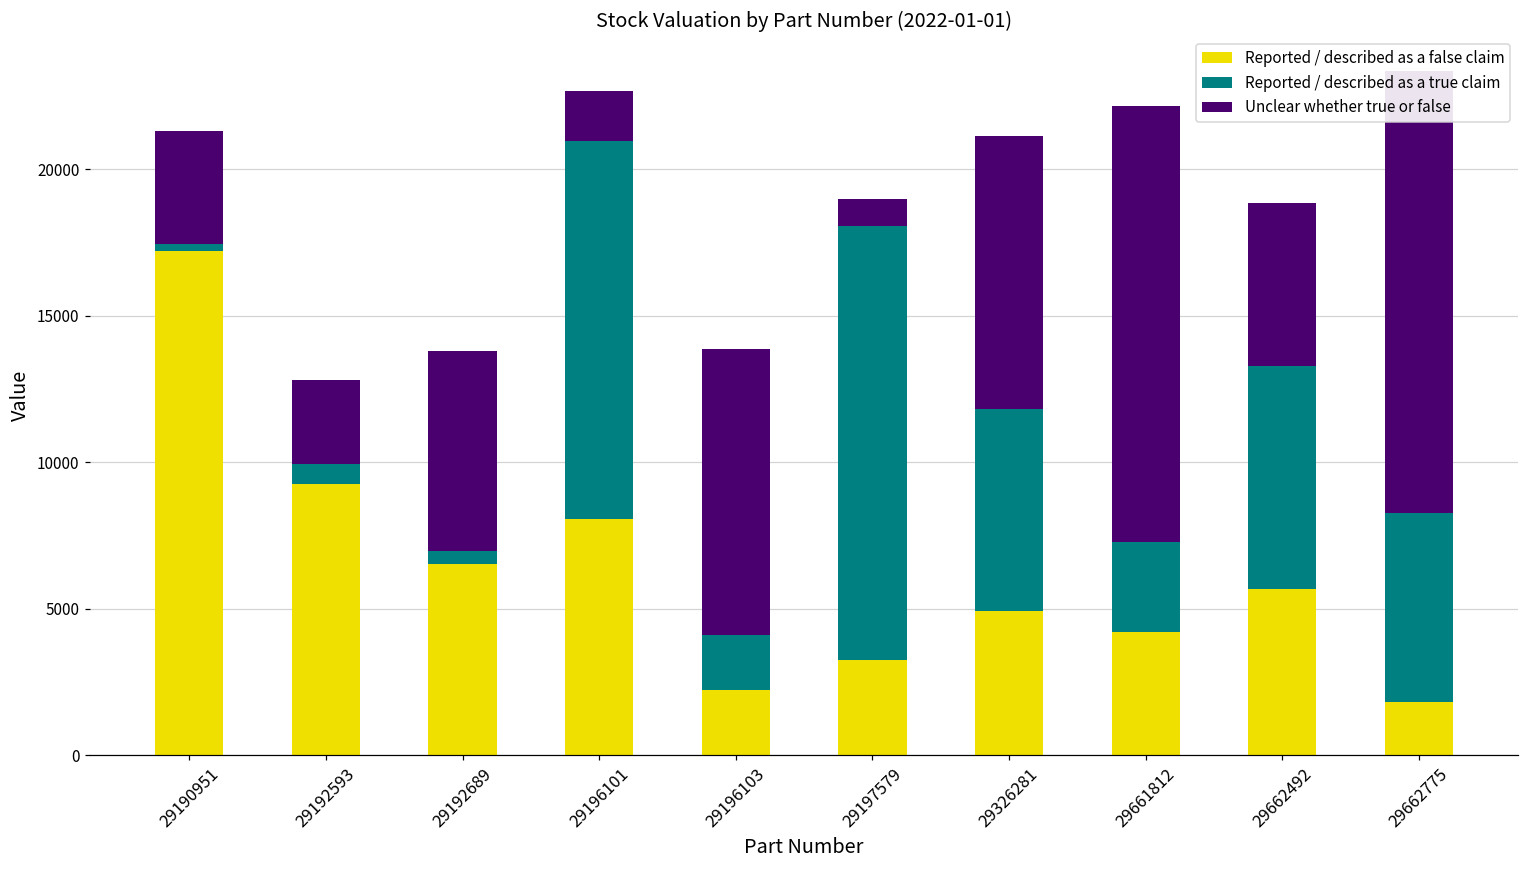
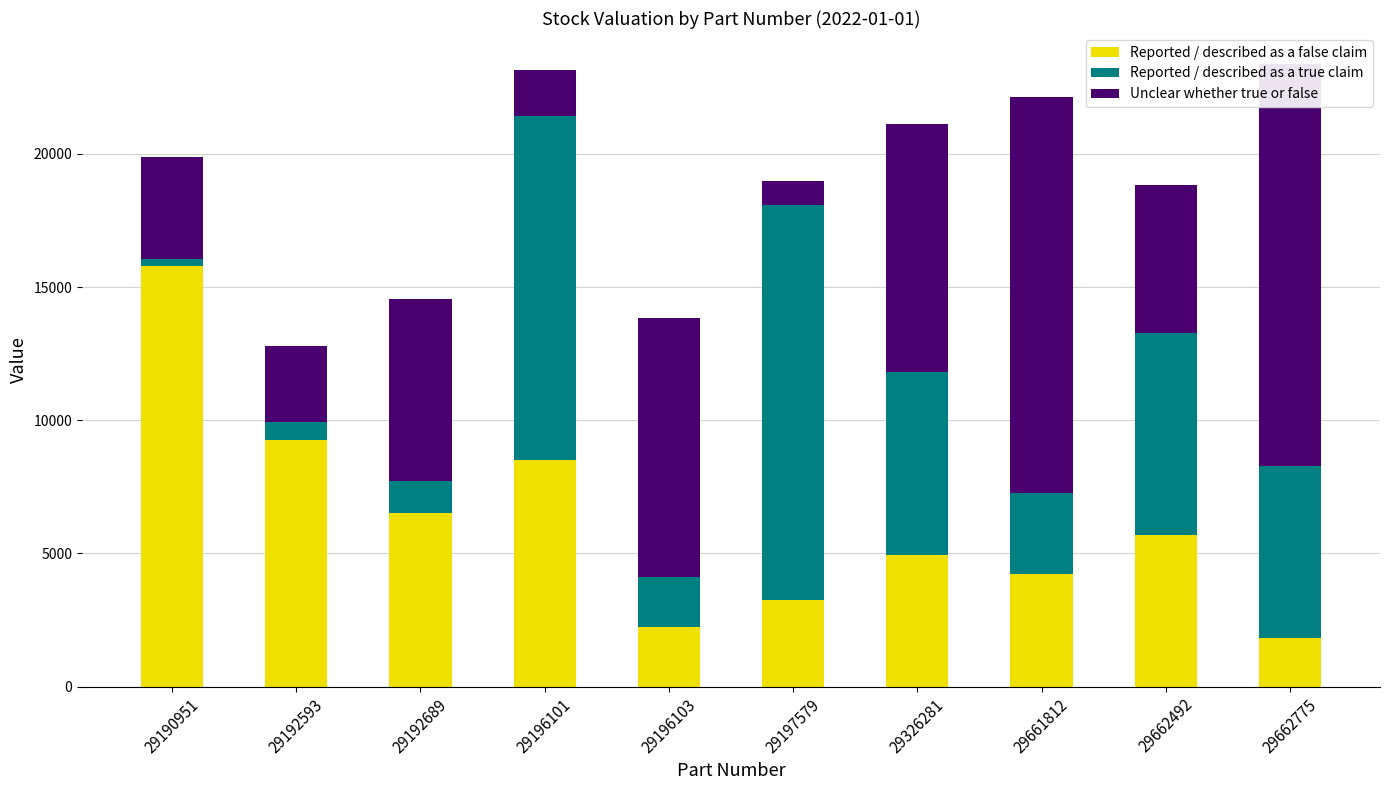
Reported / described as a false claim, 29190951: 17200 -> 15800
Reported / described as a true claim, 29192689: 400 -> 1200
Reported / described as a false claim, 29196101: 8100 -> 8500
